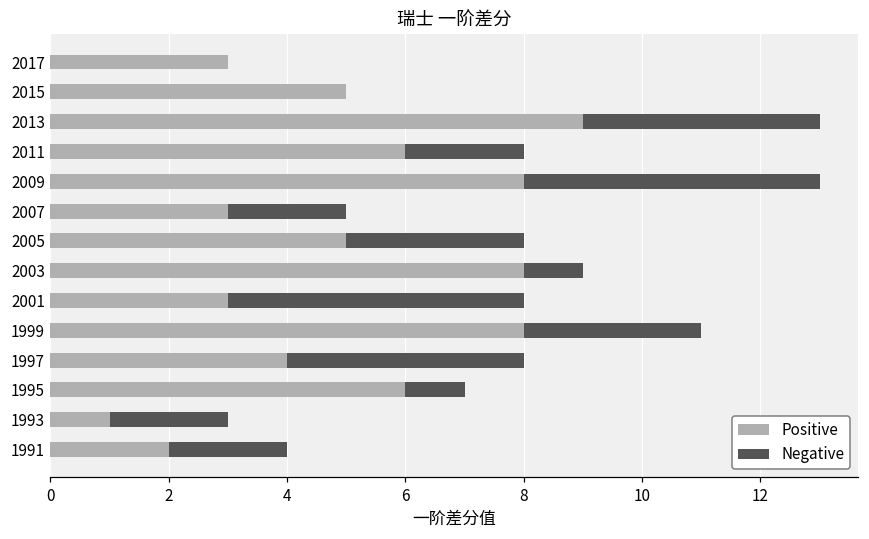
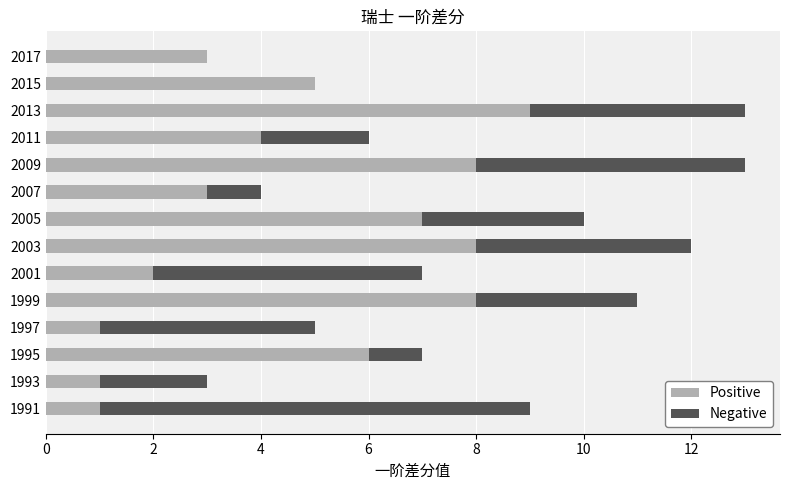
Positive, 2011: 6 -> 4
Negative, 2007: 2 -> 1
Positive, 2005: 5 -> 7
Negative, 2003: 1 -> 4
Positive, 2001: 3 -> 2
Positive, 1997: 4 -> 1
Positive, 1991: 2 -> 1
Negative, 1991: 2 -> 8
